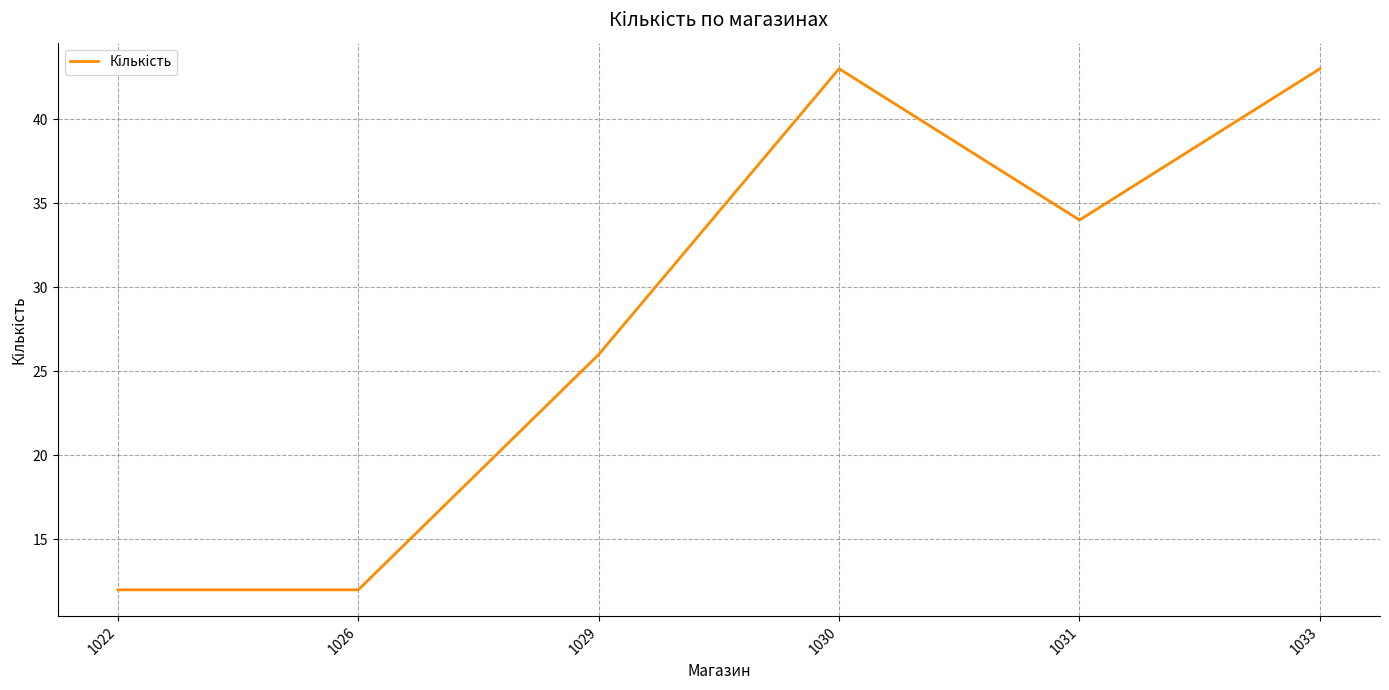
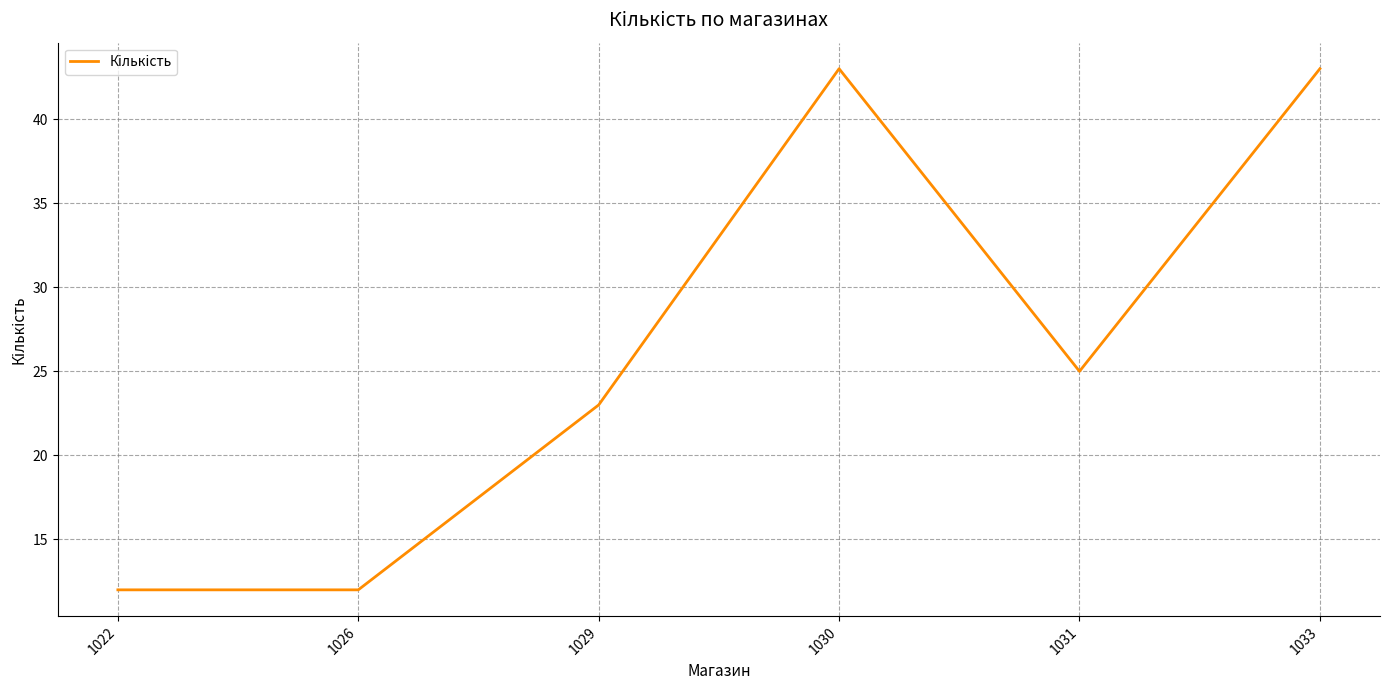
1029: 26 -> 23
1031: 34 -> 25
